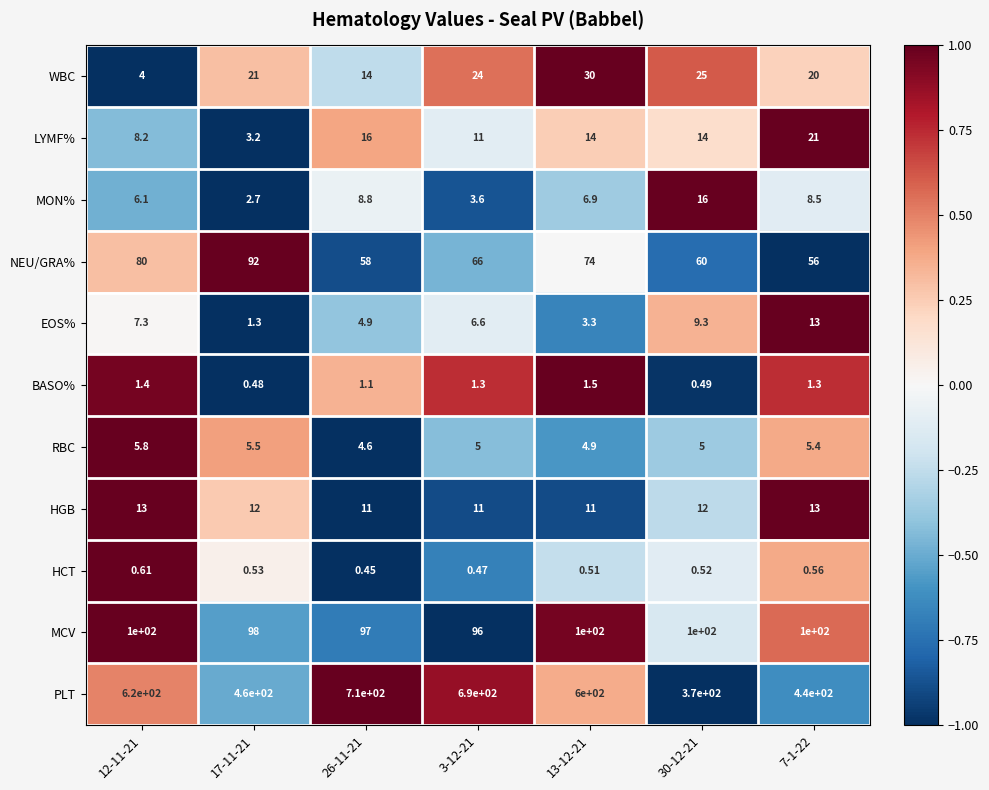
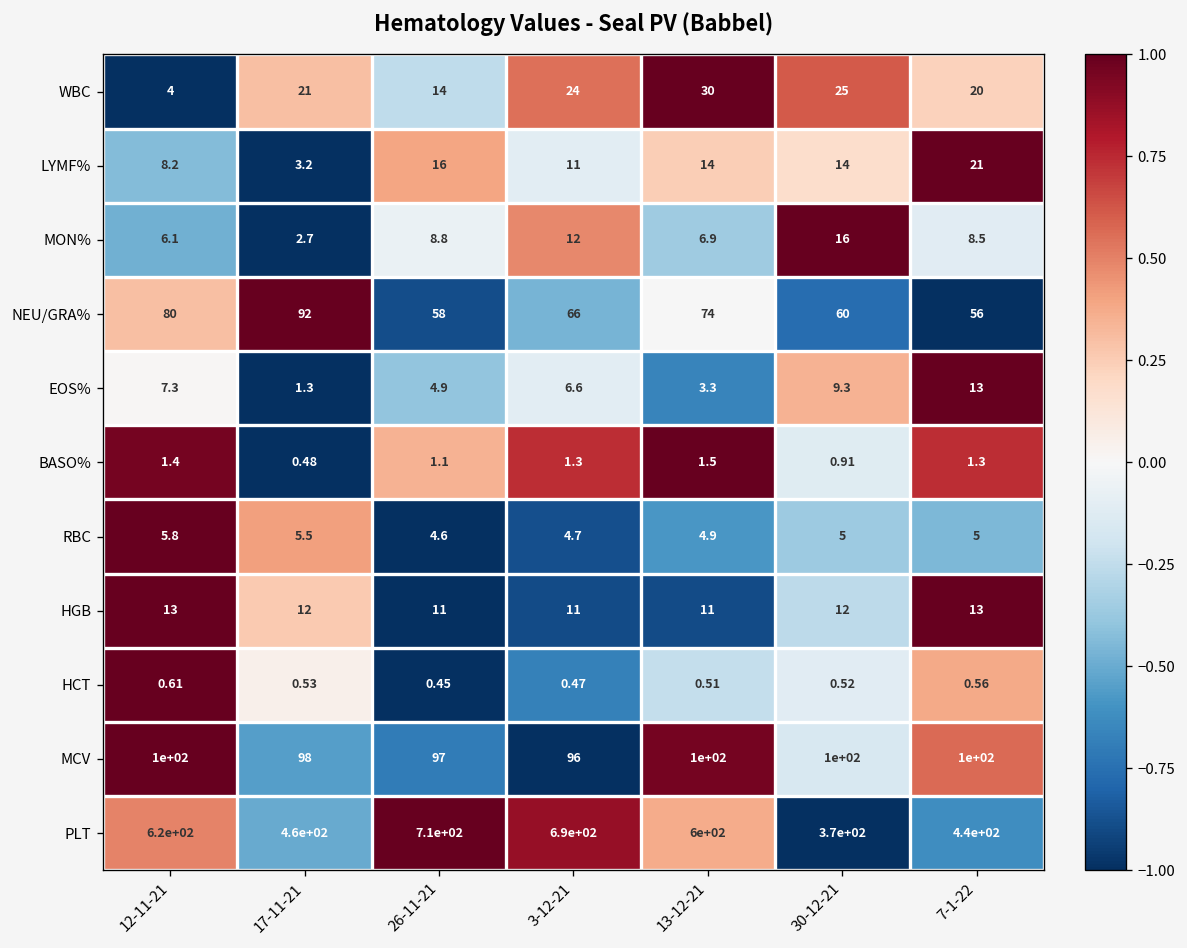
MON%, 3-12-21: 3.6 -> 12
BASO%, 30-12-21: 0.49 -> 0.91
RBC, 3-12-21: 5 -> 4.7
RBC, 7-1-22: 5.4 -> 5
